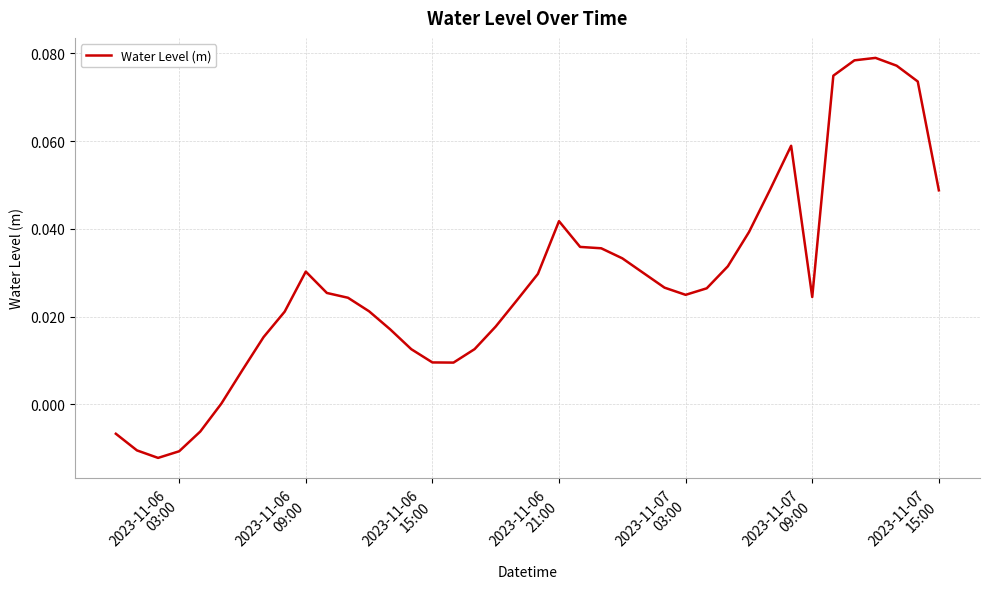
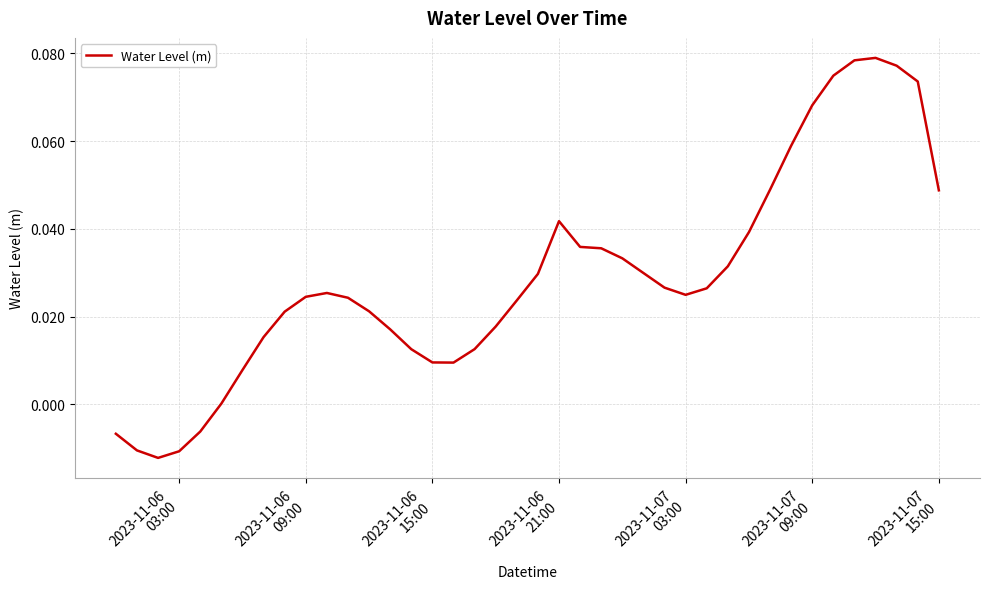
2023-11-06 09:00: 0.030 -> 0.025
2023-11-07 09:00: 0.024 -> 0.068
